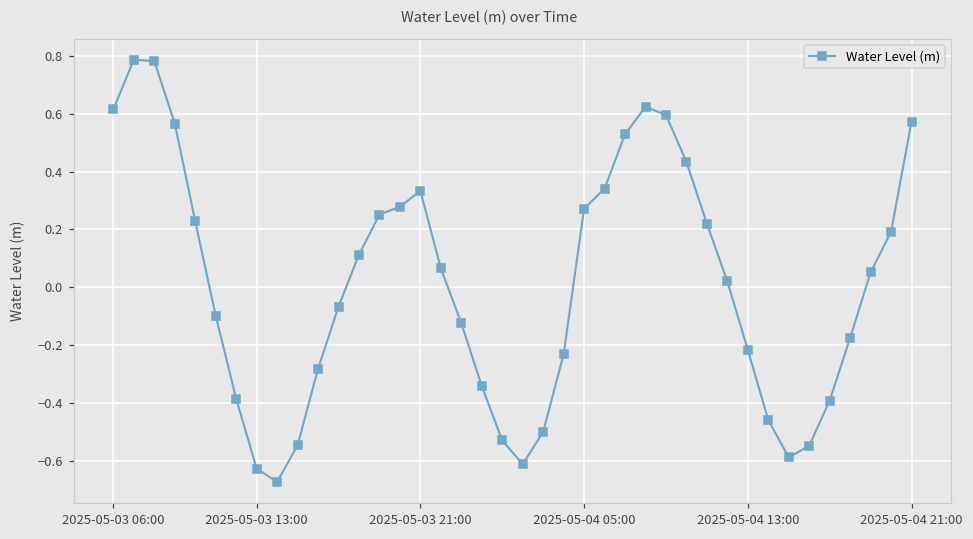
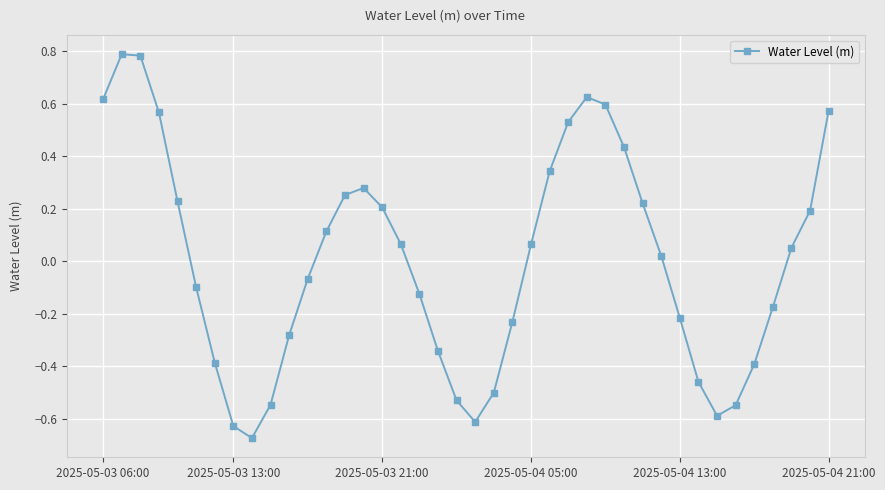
2025-05-03 21:00: 0.33 -> 0.20
2025-05-04 05:00: 0.27 -> 0.06
